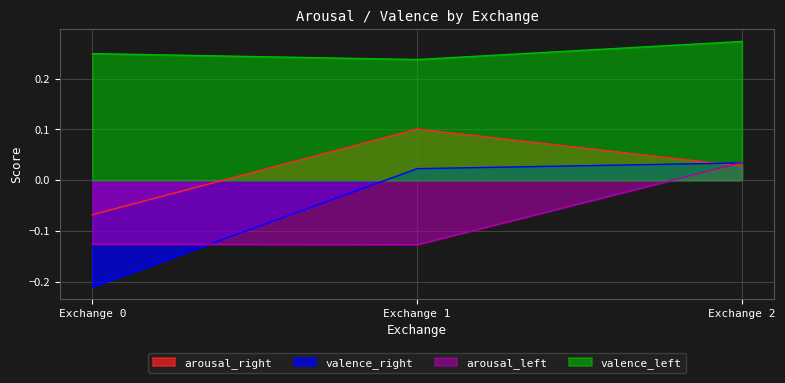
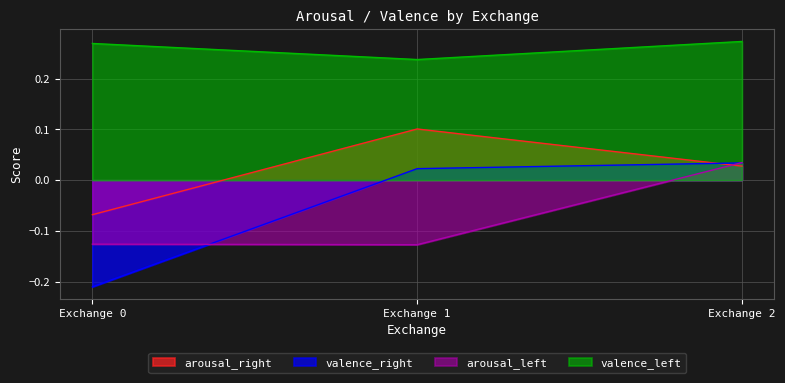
valence_left, Exchange 0: 0.25 -> 0.27
